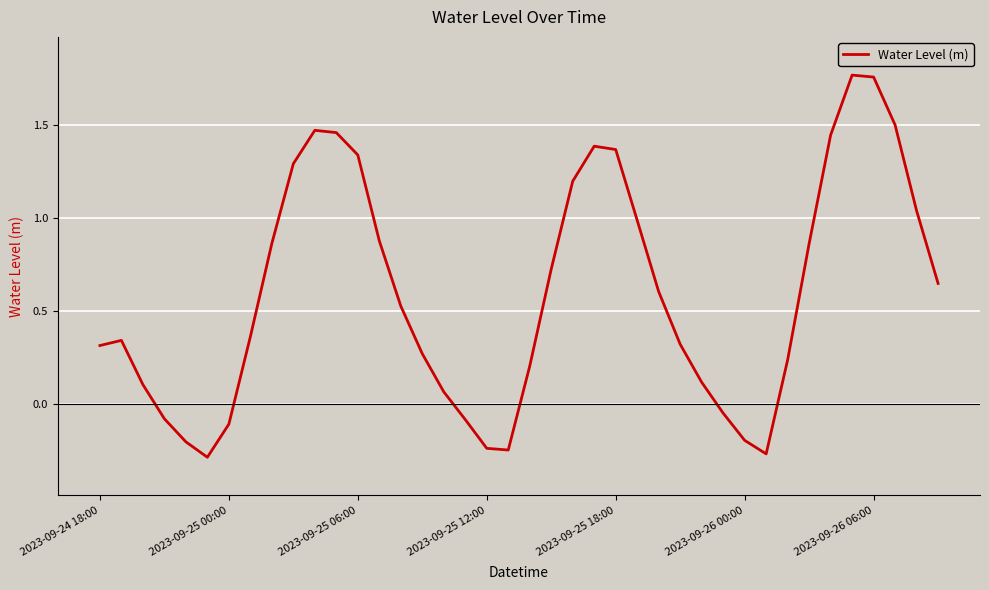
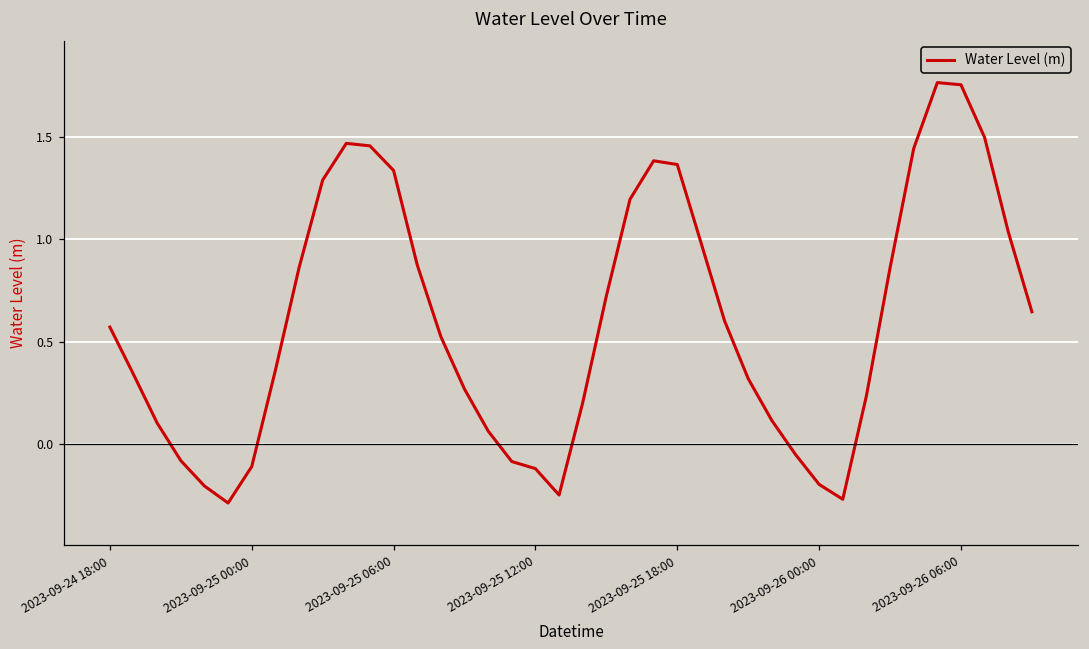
2023-09-24 18:00: 0.31 -> 0.57
2023-09-25 12:00: -0.24 -> -0.12
